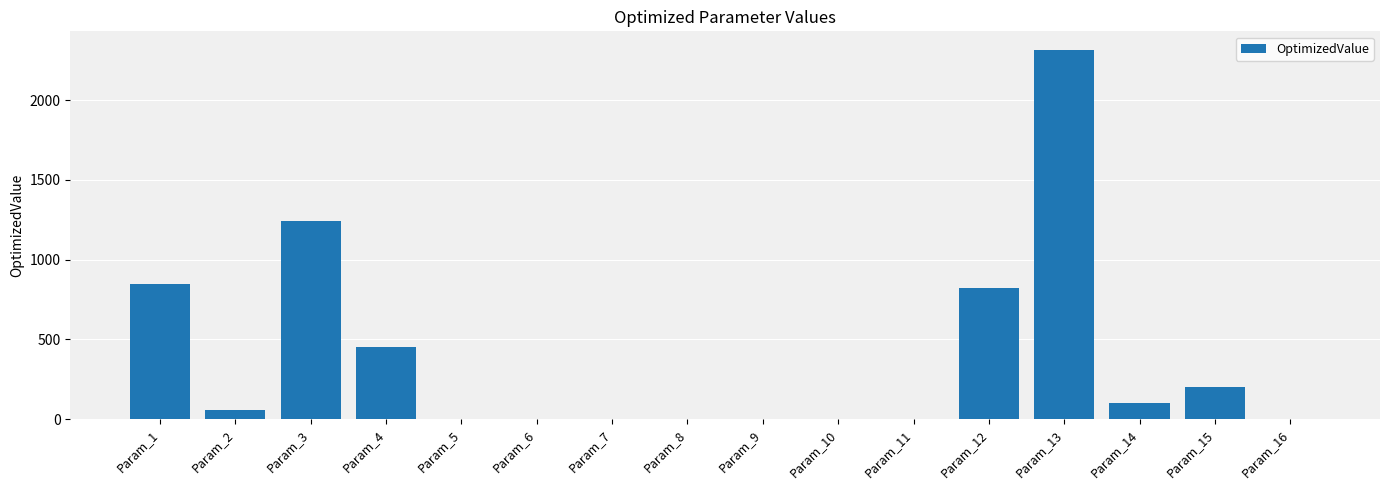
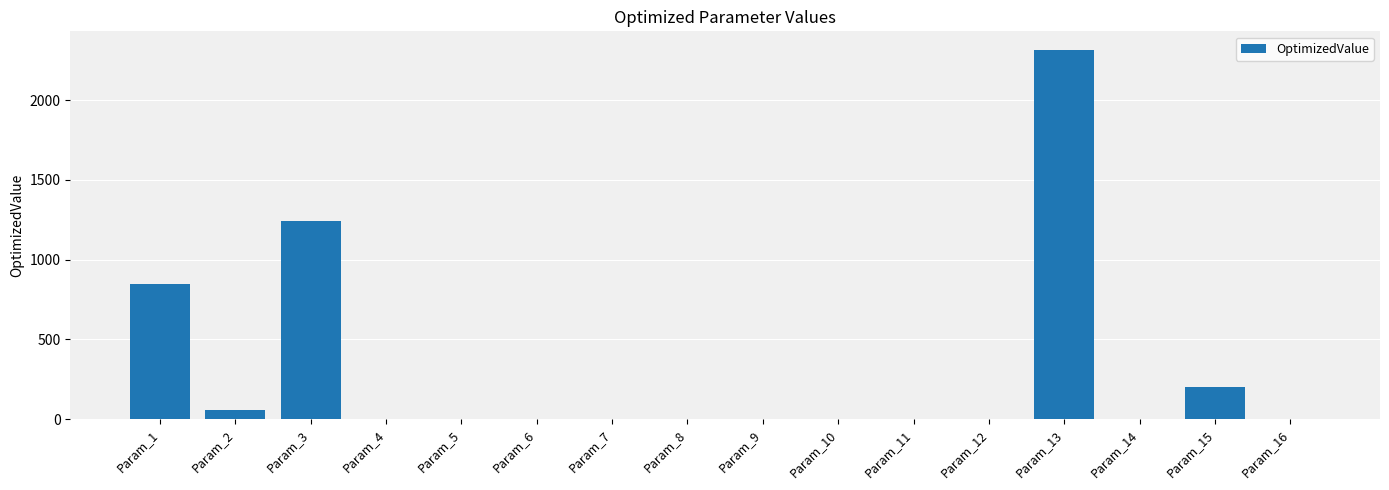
Param_4: 450 -> 0
Param_12: 820 -> 0
Param_14: 100 -> 0
